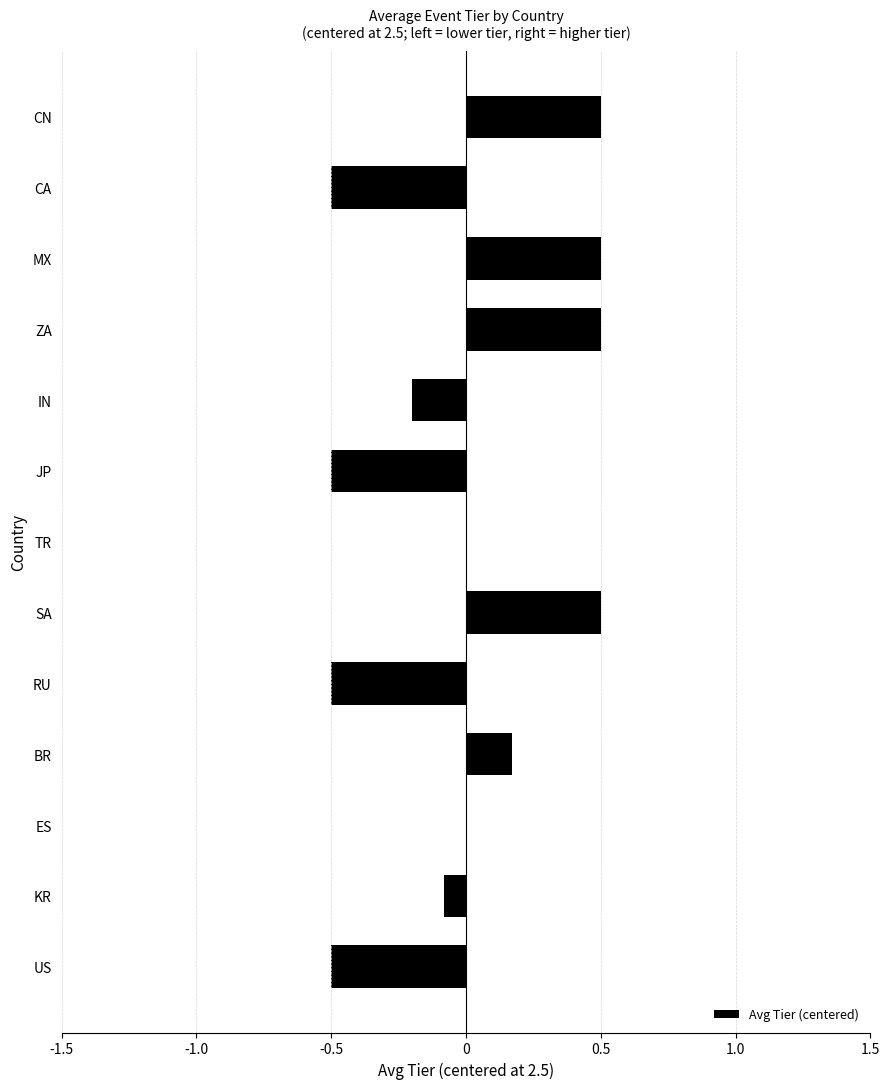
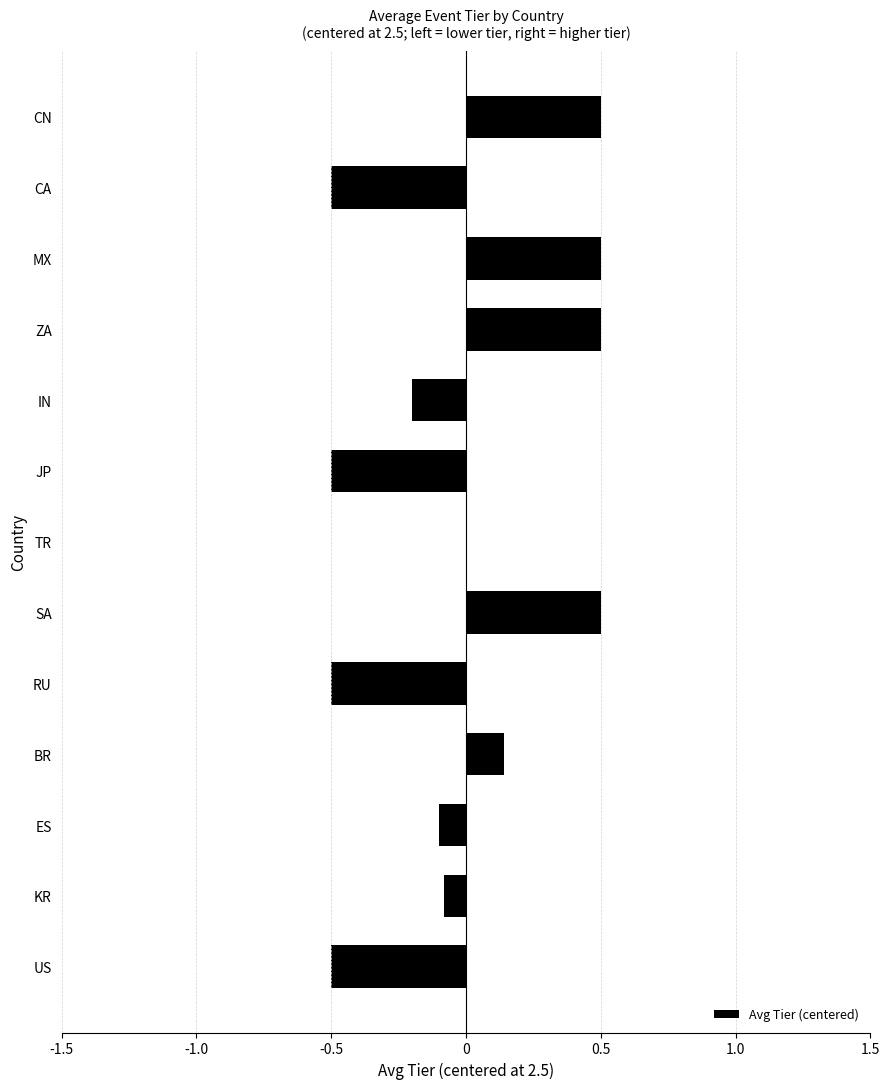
BR: 0.17 -> 0.14
ES: 0.00 -> -0.10
